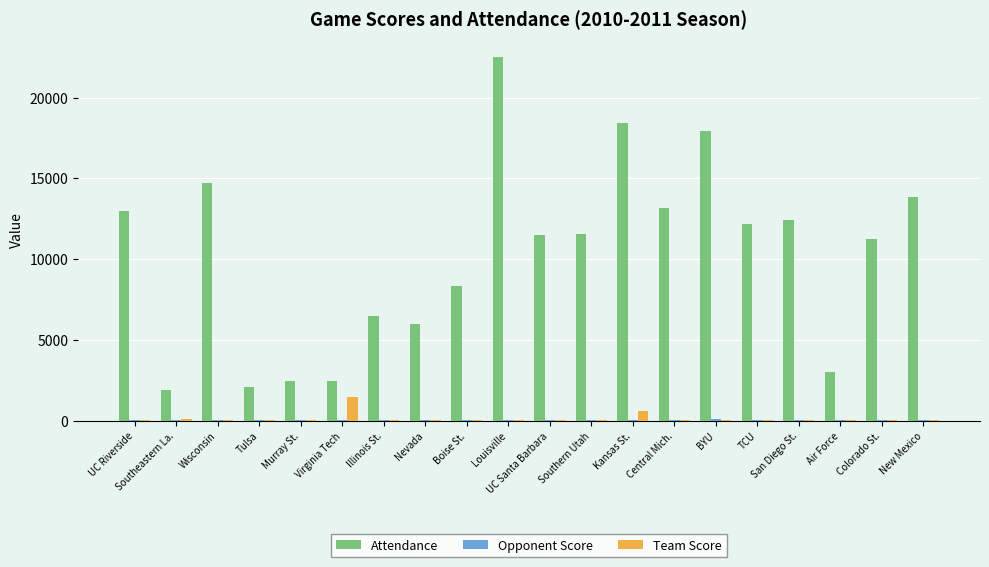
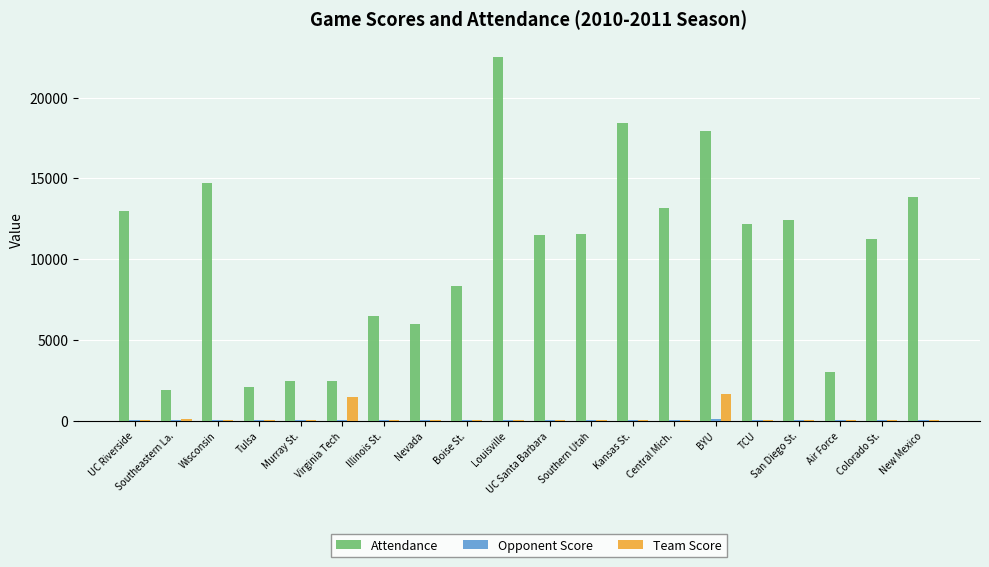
Team Score, Kansas St.: 600 -> 100
Team Score, BYU: 100 -> 1700
